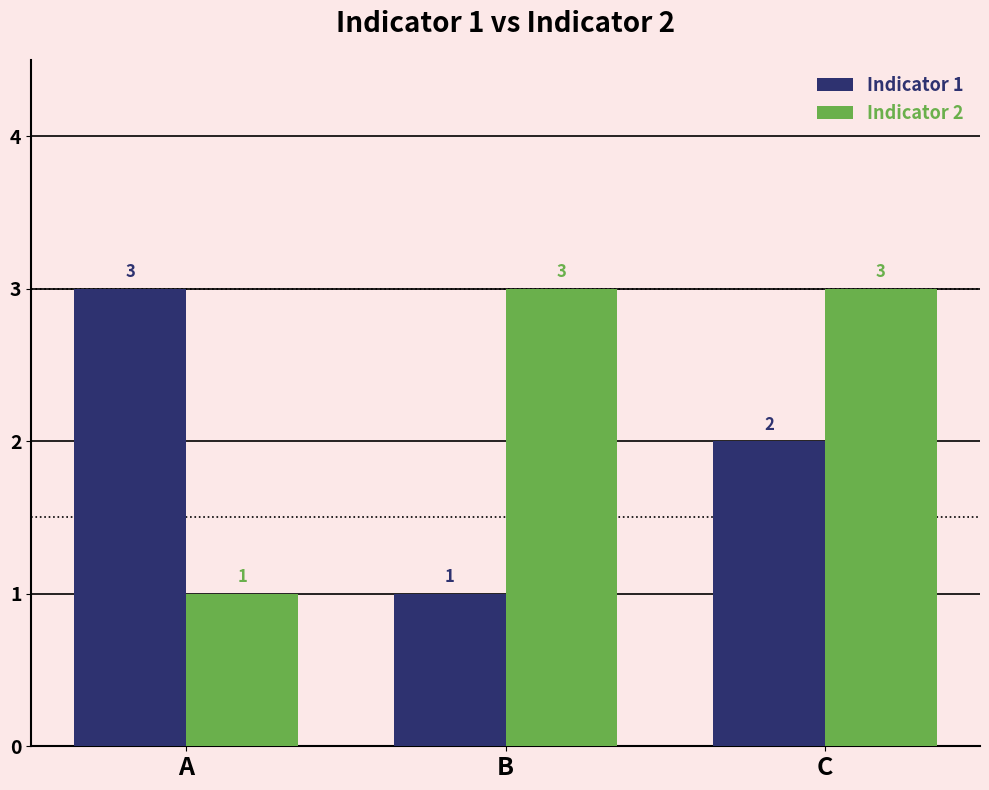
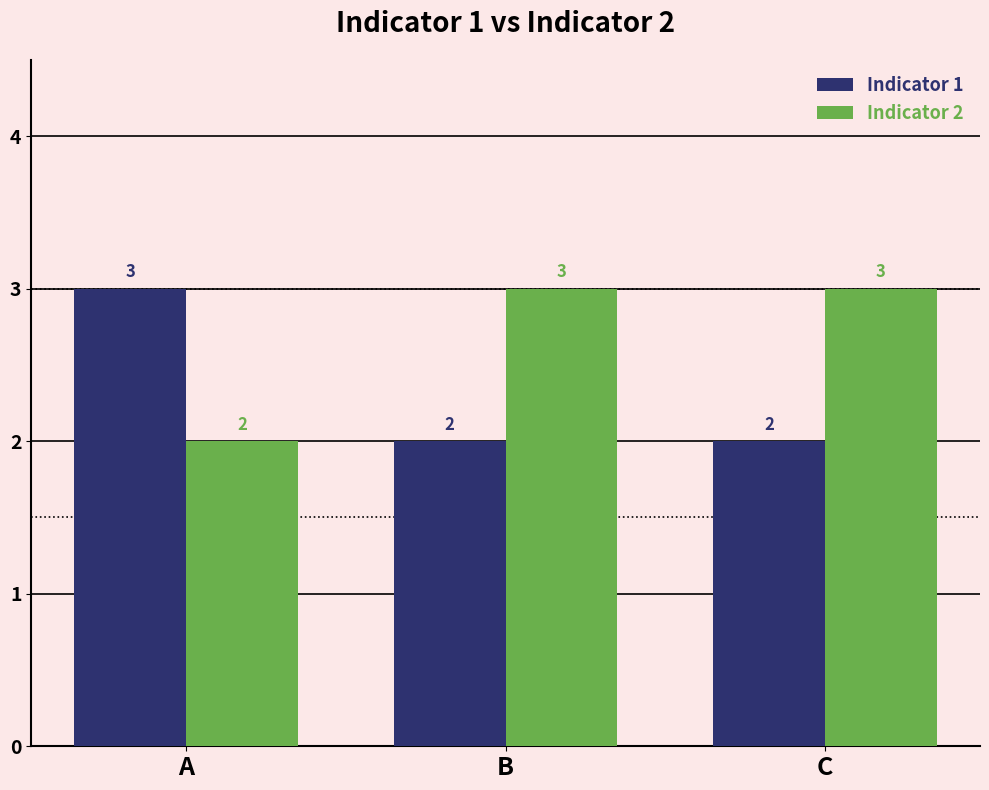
Indicator 2, A: 1 -> 2
Indicator 1, B: 1 -> 2
